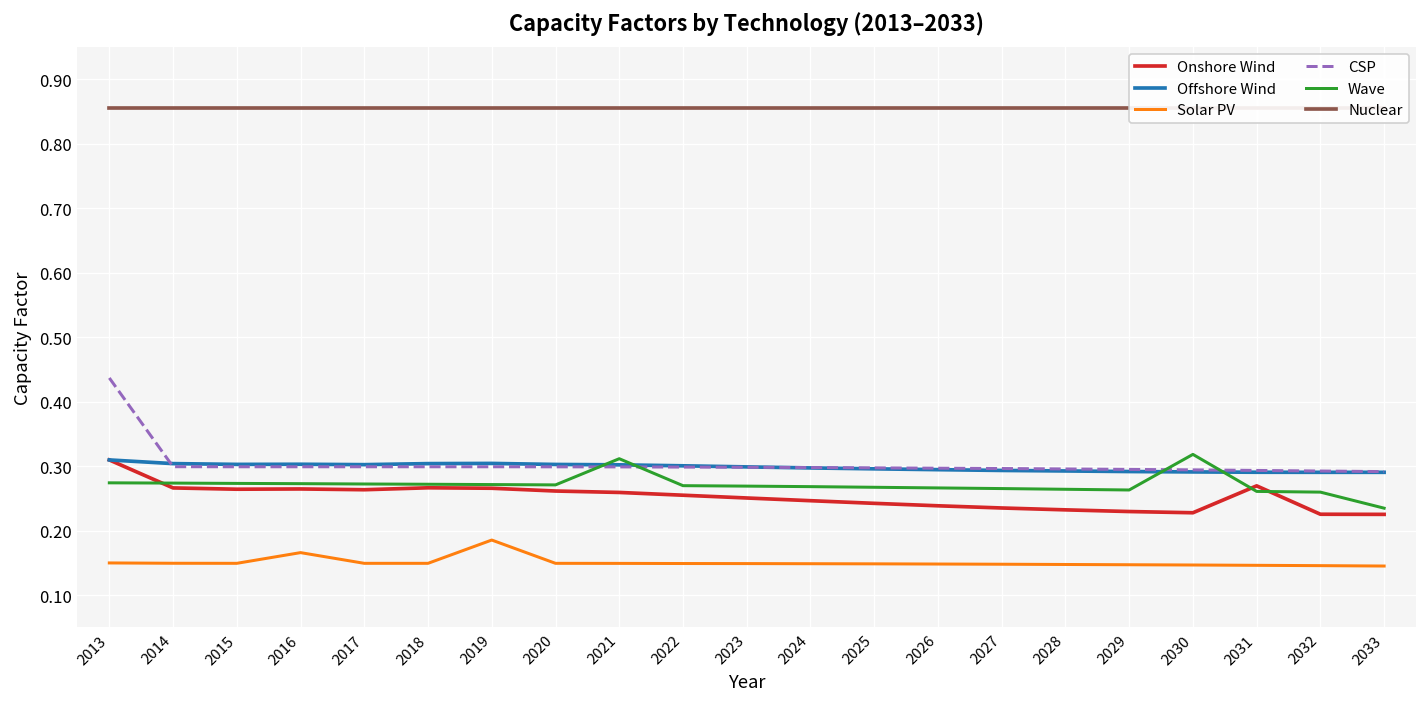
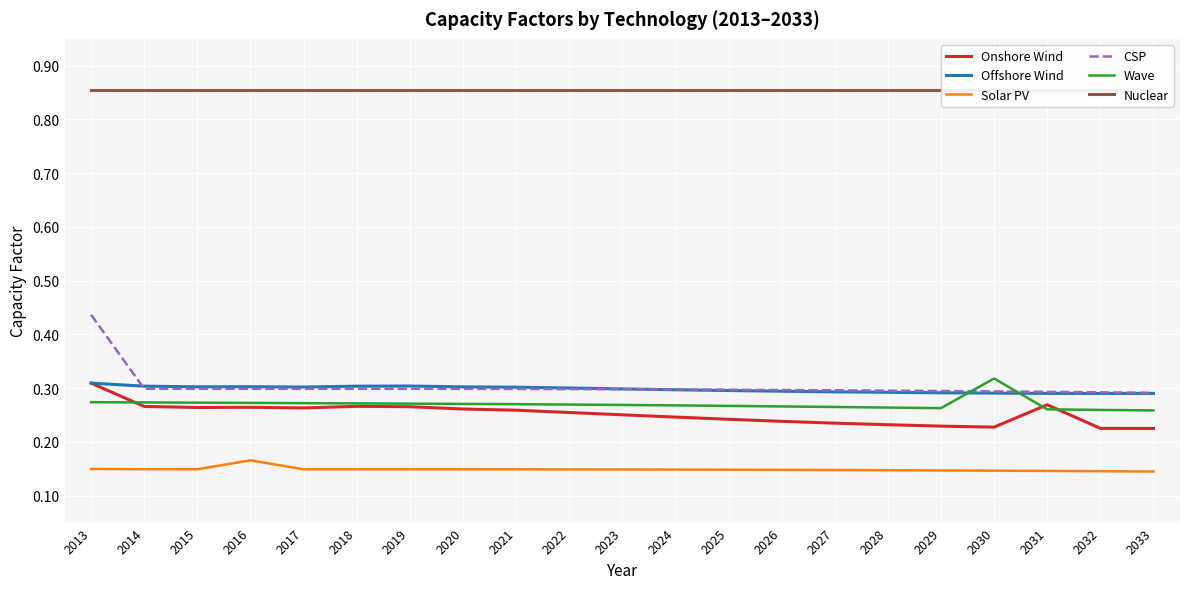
Solar PV, 2019: 0.19 -> 0.15
Wave, 2021: 0.31 -> 0.27
Wave, 2033: 0.23 -> 0.26
